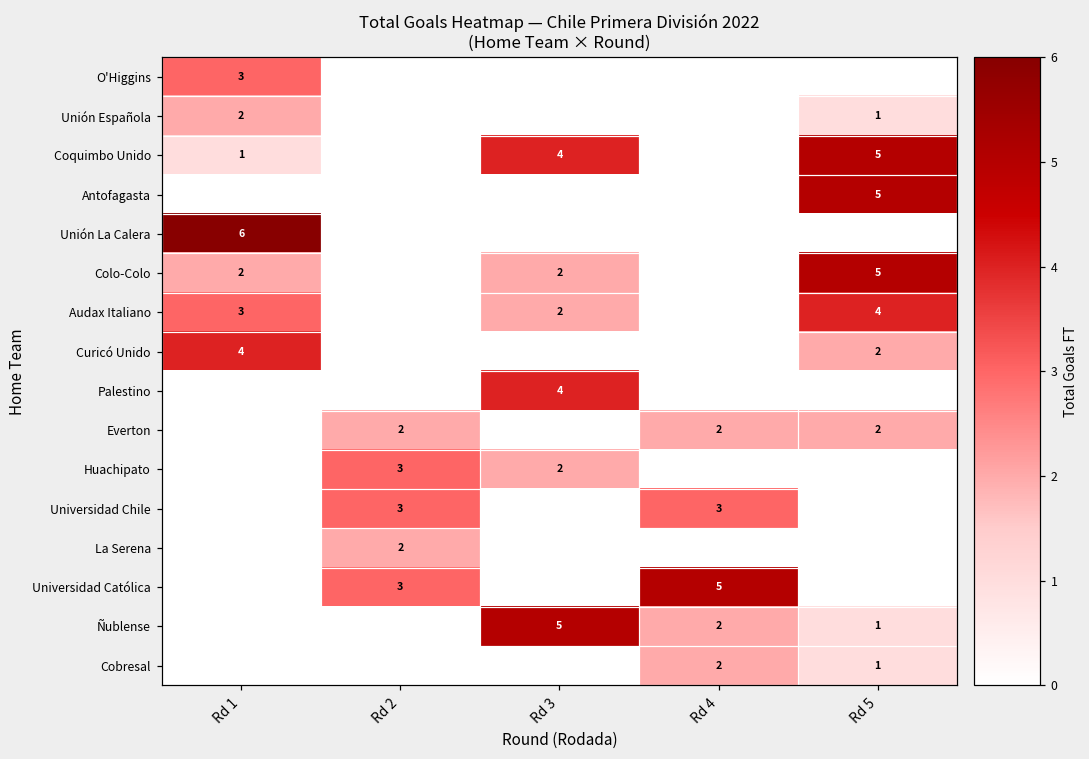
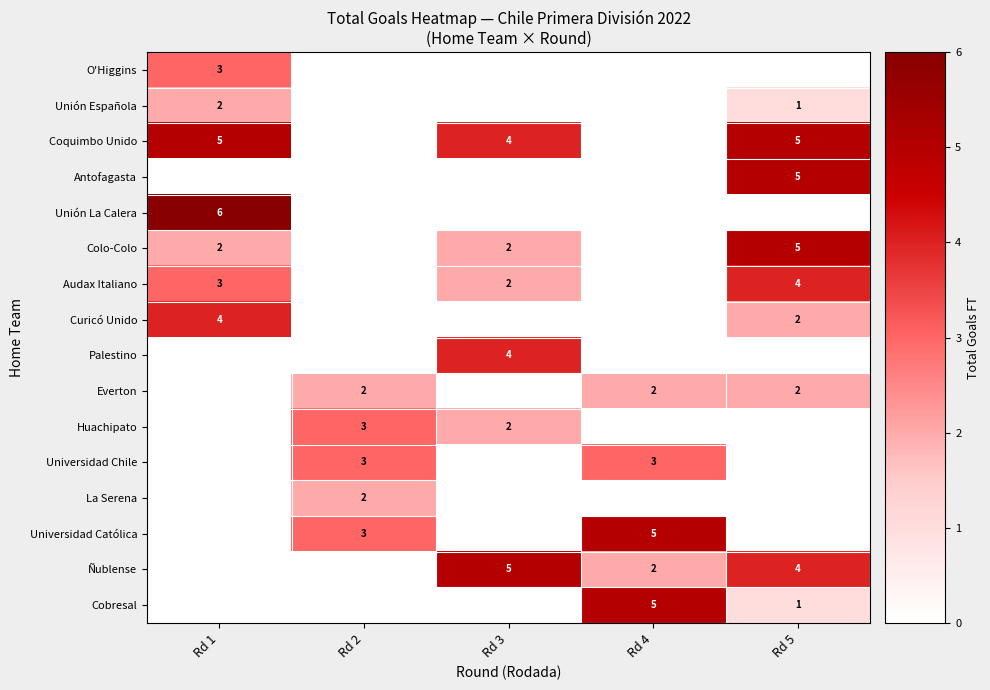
Coquimbo Unido, Rd 1: 1 -> 5
Ñublense, Rd 5: 1 -> 4
Cobresal, Rd 4: 2 -> 5
